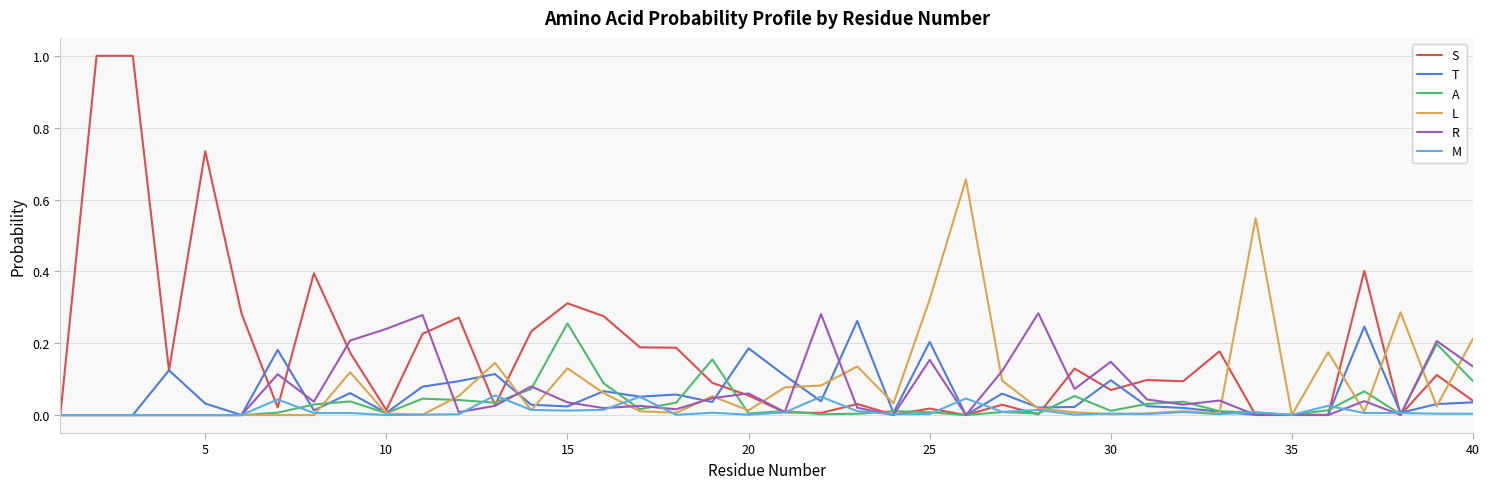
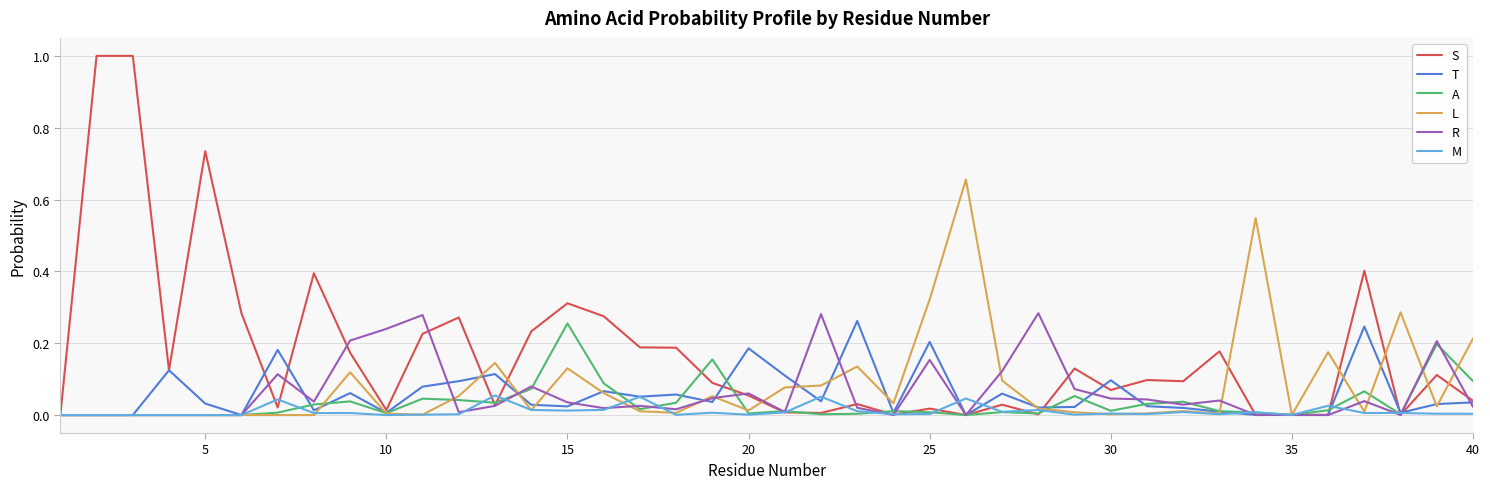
R, 30: 0.15 -> 0.05
R, 40: 0.14 -> 0.02
